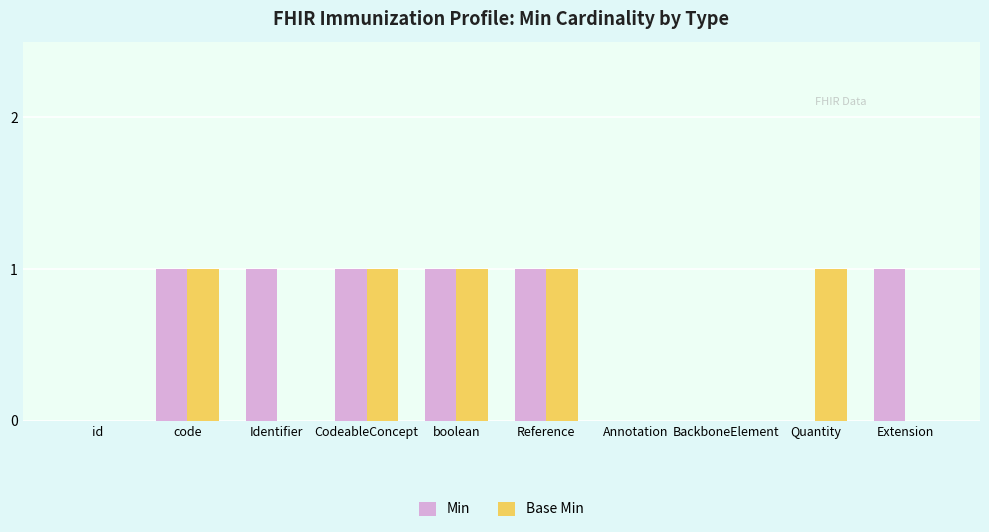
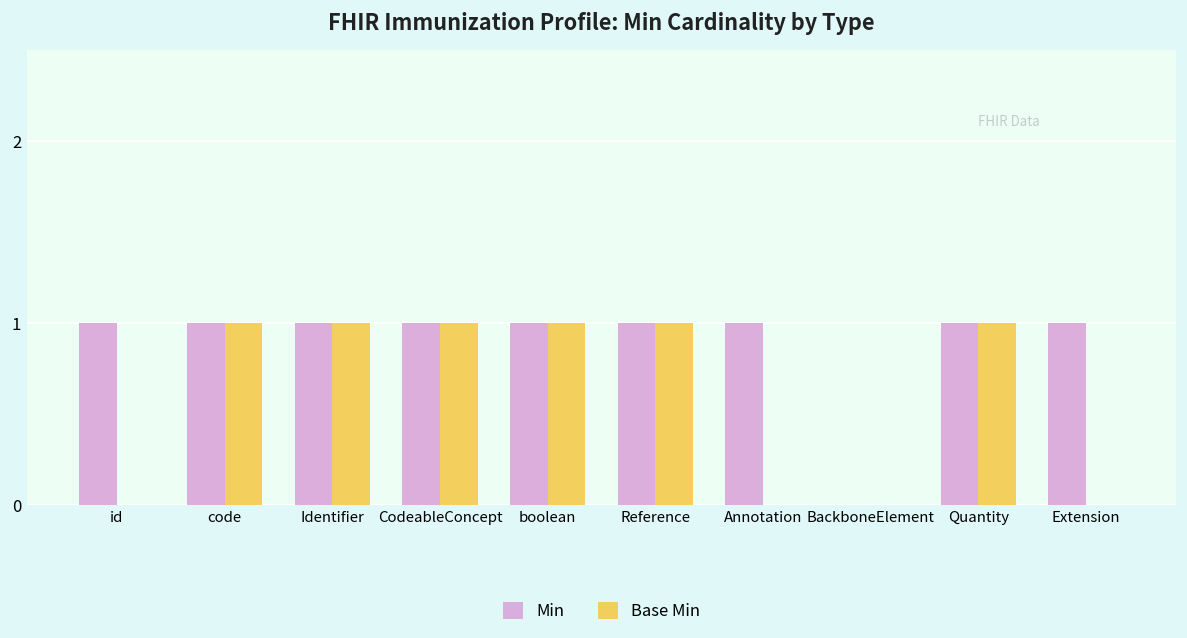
Min, id: 0 -> 1
Base Min, Identifier: 0 -> 1
Min, Annotation: 0 -> 1
Min, Quantity: 0 -> 1
